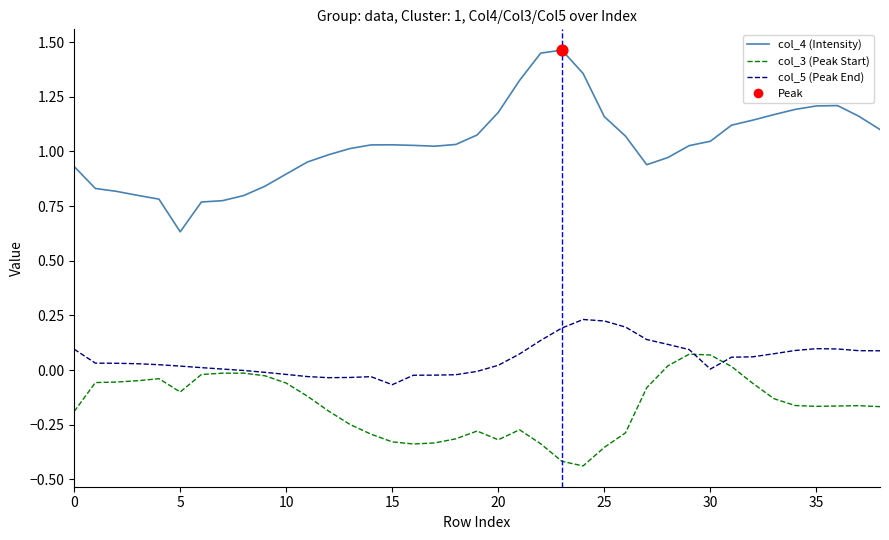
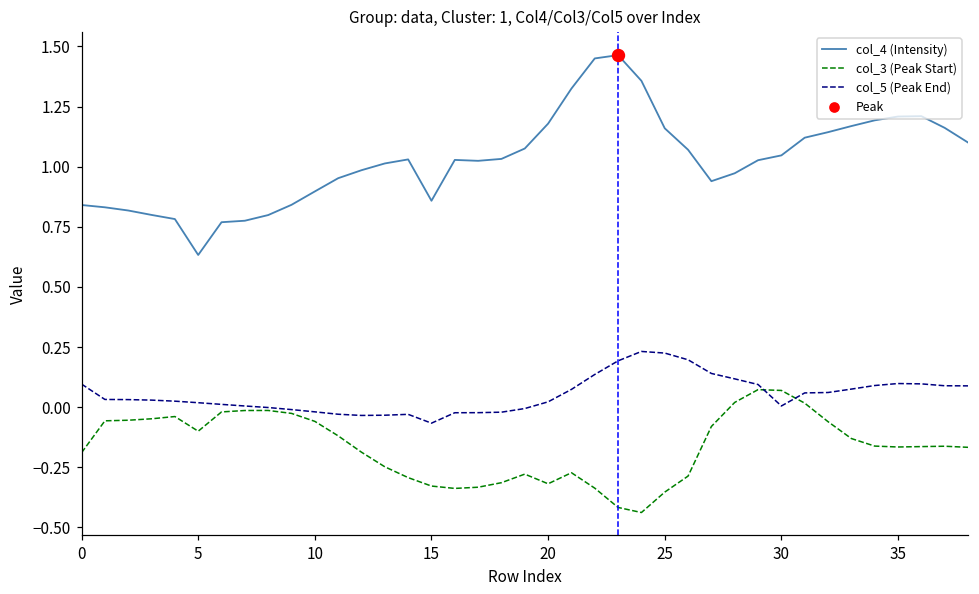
col_4 (Intensity), 0: 0.93 -> 0.84
col_4 (Intensity), 15: 1.03 -> 0.86
